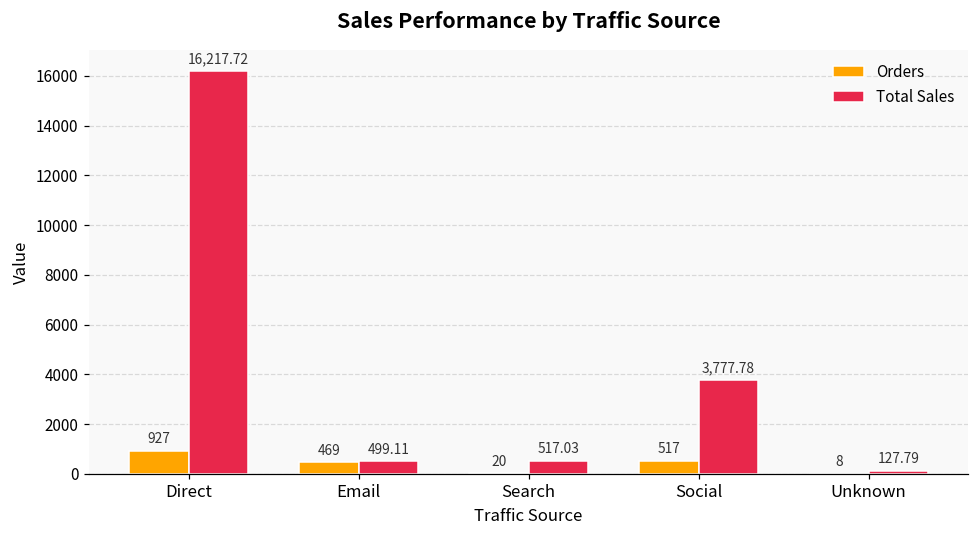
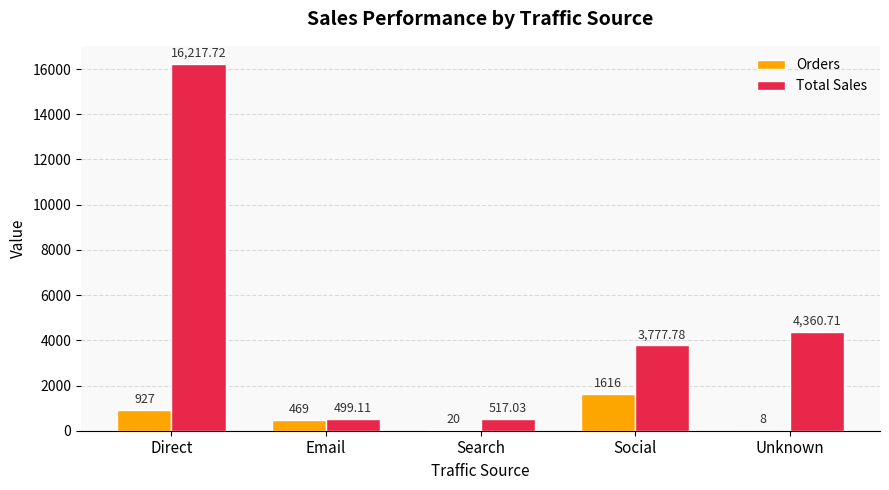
Orders, Social: 517 -> 1616
Total Sales, Unknown: 127.79 -> 4,360.71
